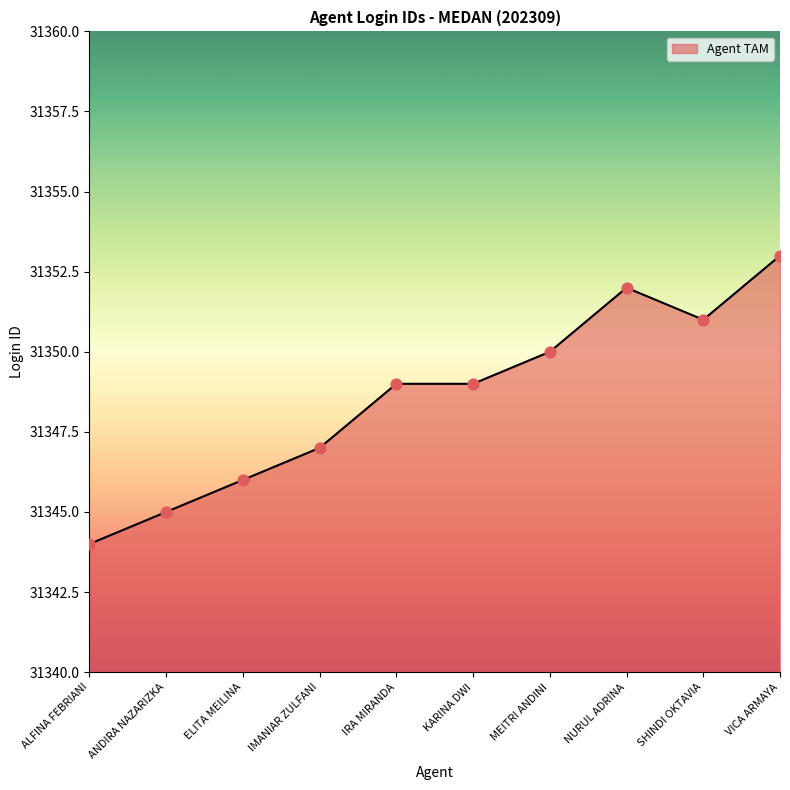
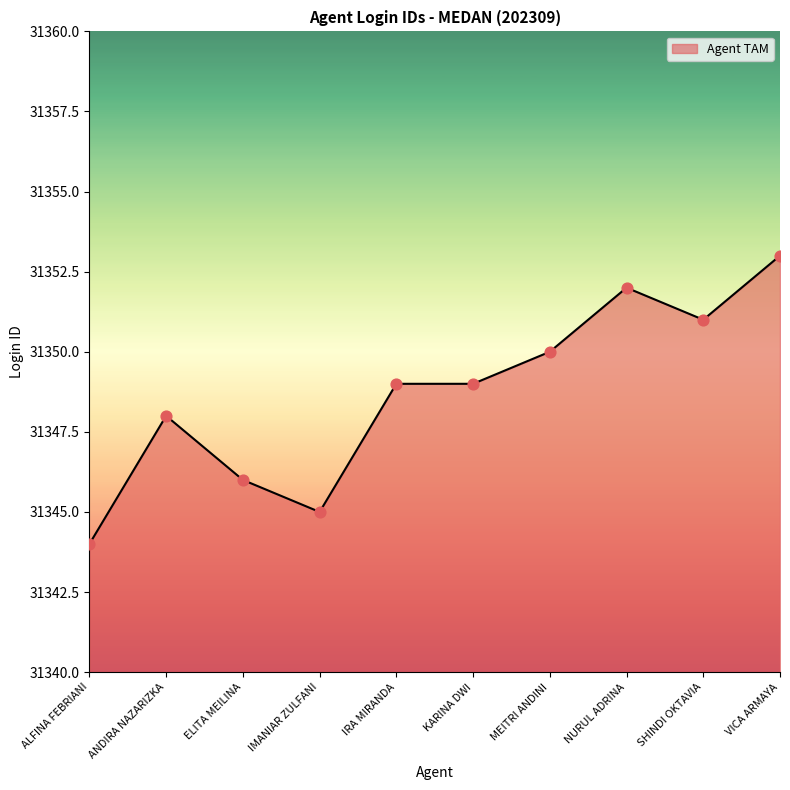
ANDIRA NAZARIZKA: 31345 -> 31348
IMANIAR ZULFANI: 31347 -> 31345
